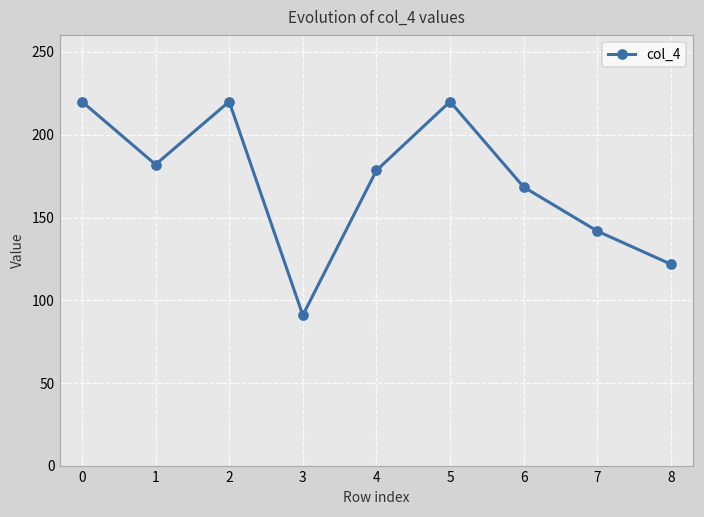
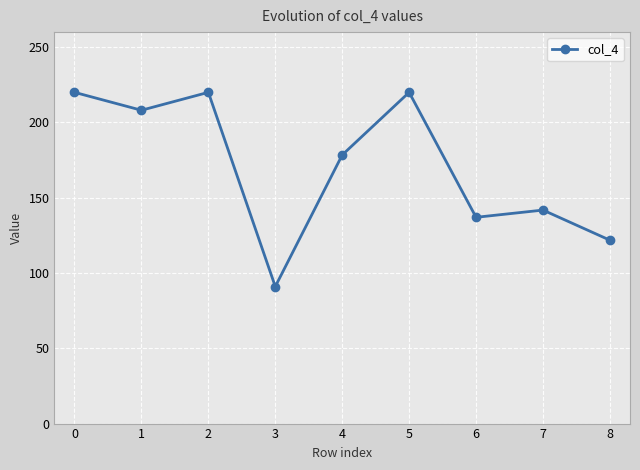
1: 182 -> 208
6: 168 -> 137
